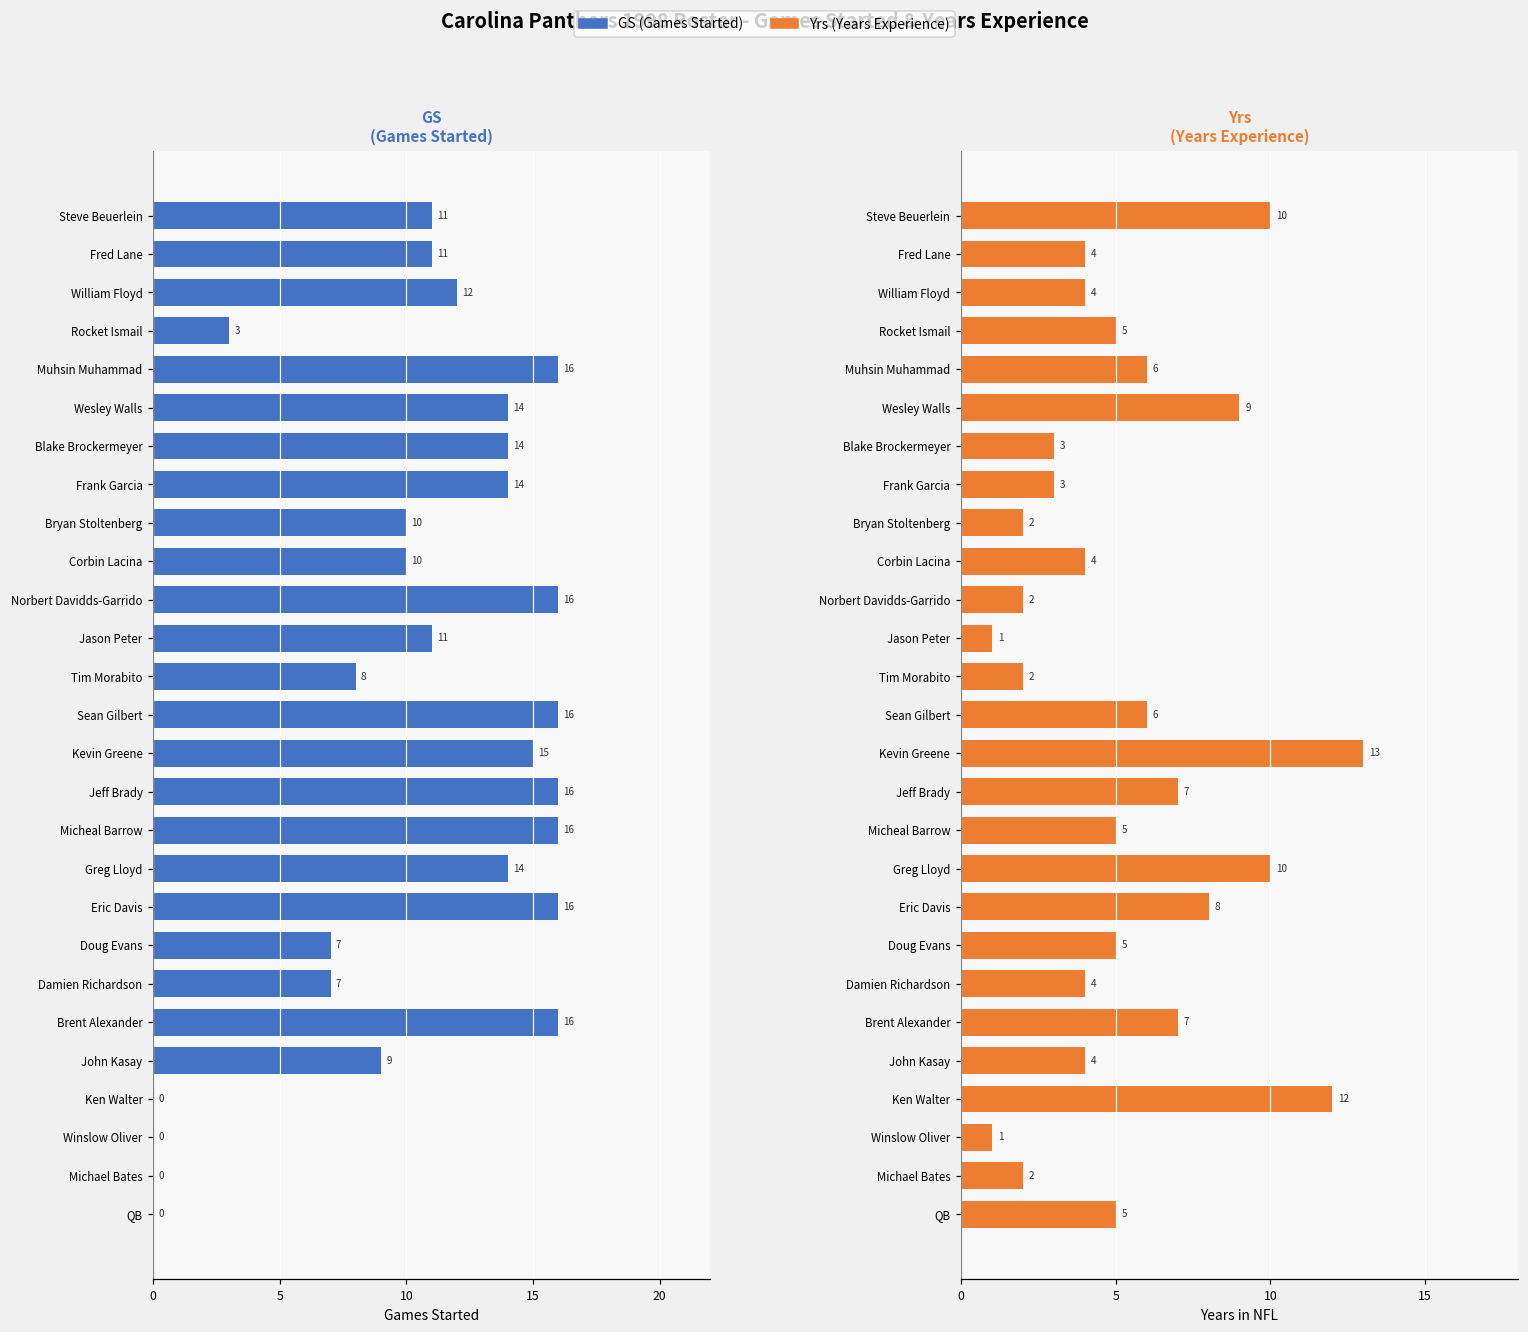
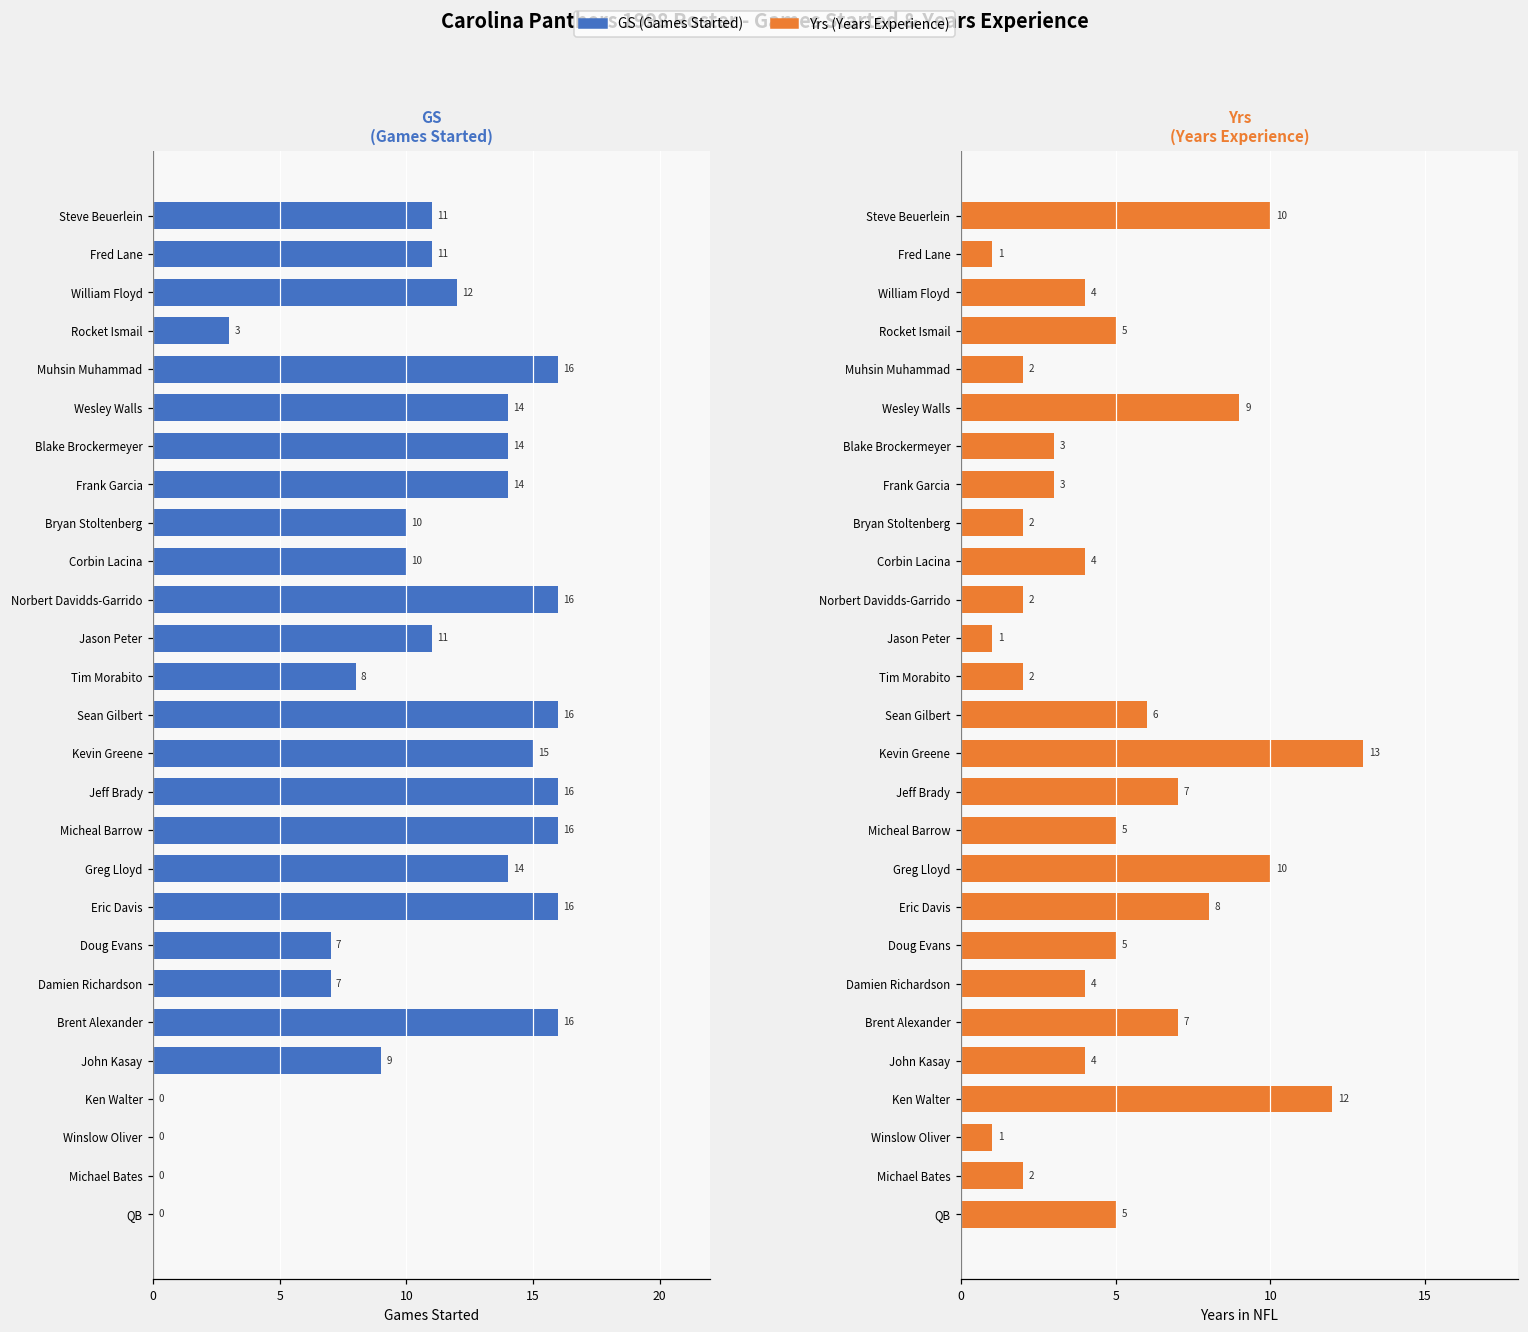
Yrs (Years Experience), Fred Lane: 4 -> 1
Yrs (Years Experience), Muhsin Muhammad: 6 -> 2
